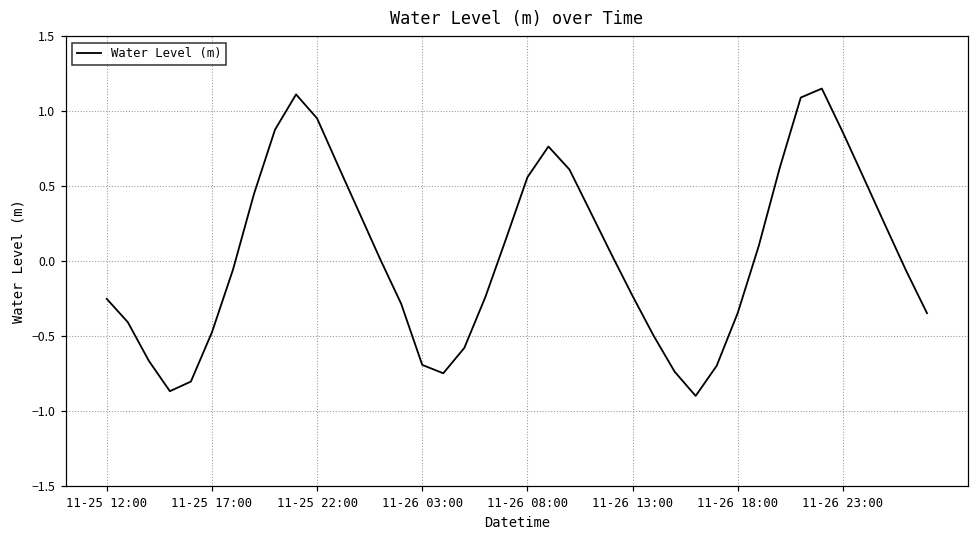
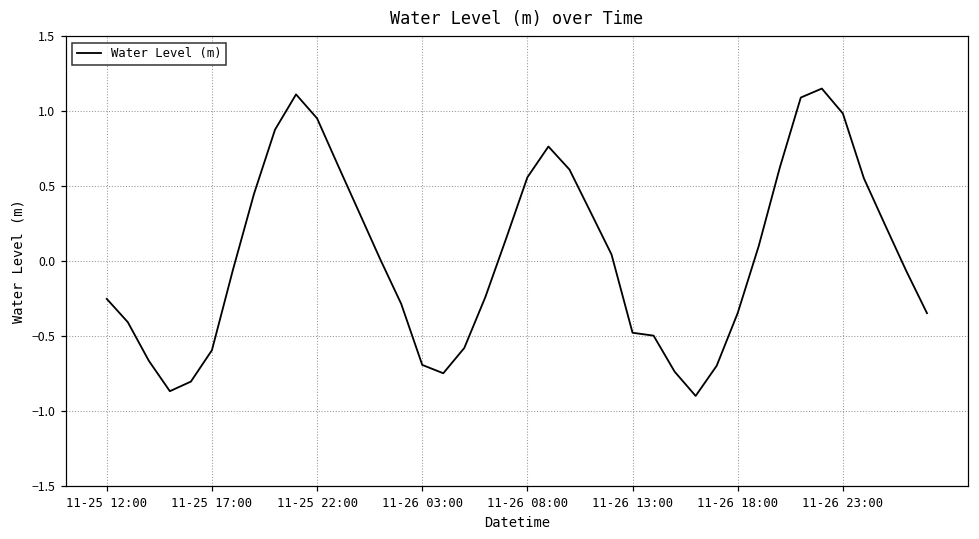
11-25 17:00: -0.48 -> -0.59
11-26 13:00: -0.23 -> -0.48
11-26 23:00: 0.86 -> 0.99
